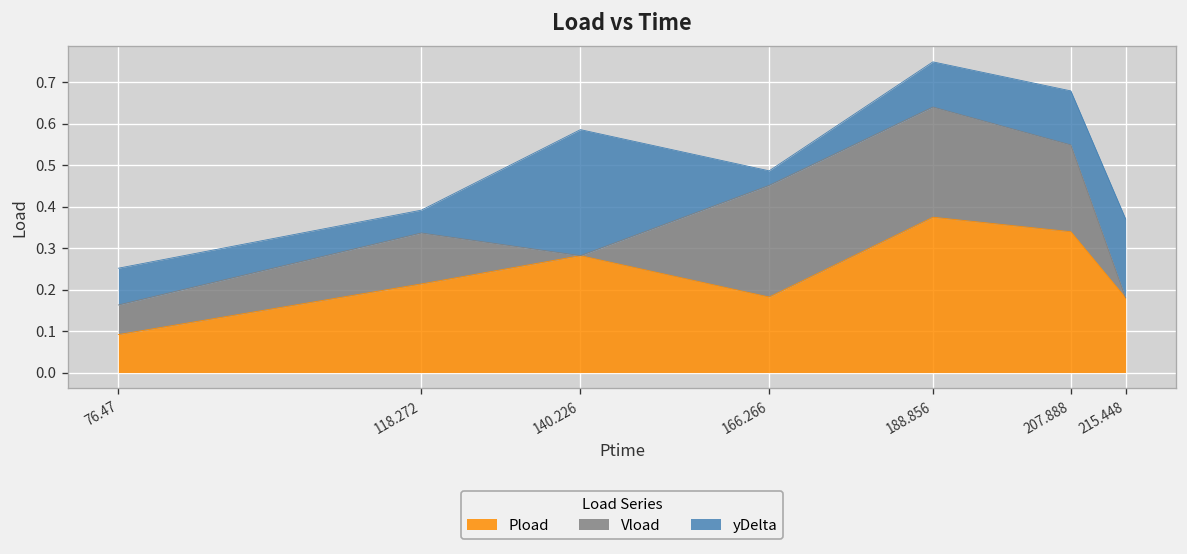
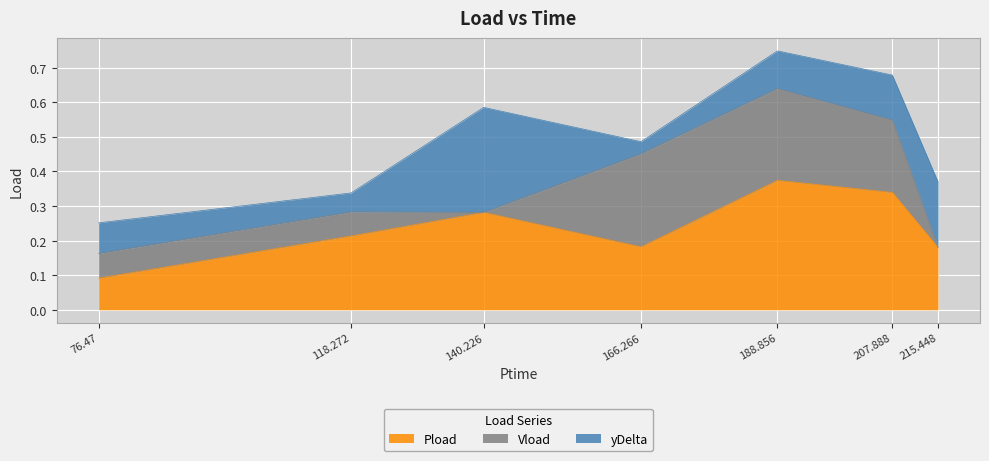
Vload, 118.272: 0.12 -> 0.07
